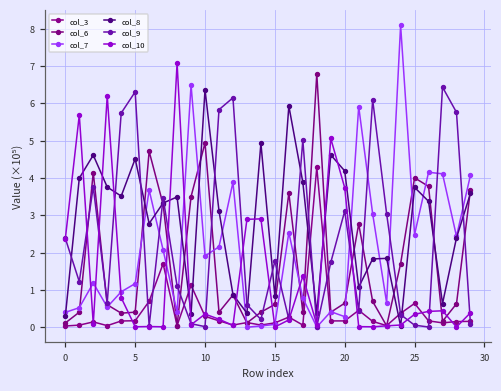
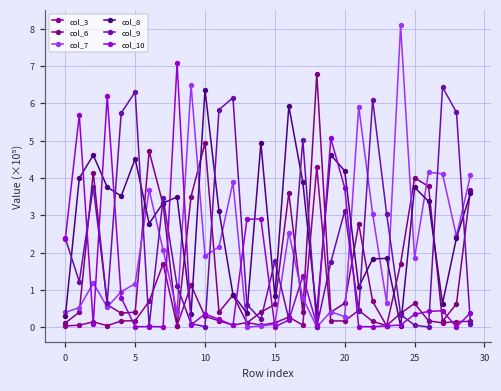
col_7, 25: 2.5 -> 1.9
